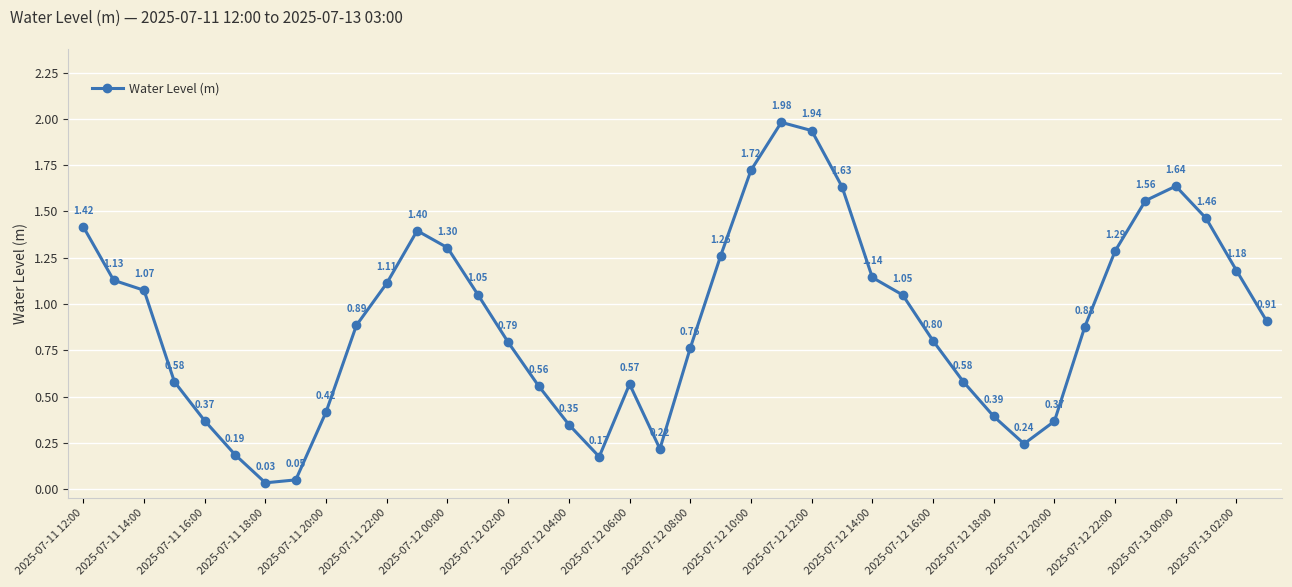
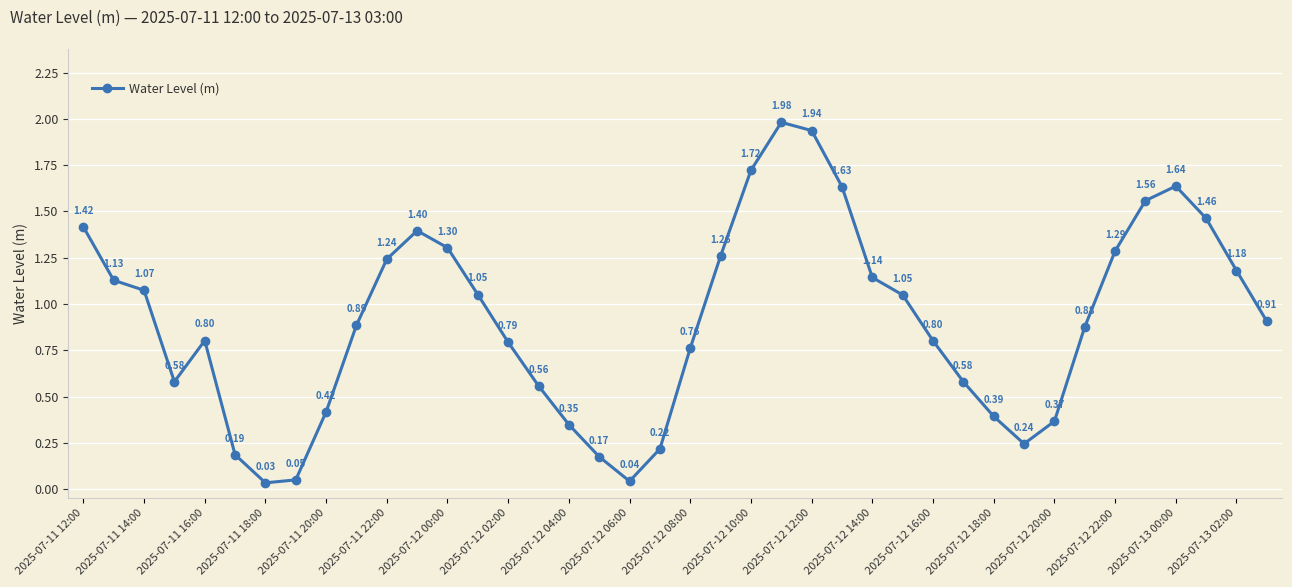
2025-07-11 16:00: 0.37 -> 0.80
2025-07-11 22:00: 1.11 -> 1.24
2025-07-12 06:00: 0.57 -> 0.04
